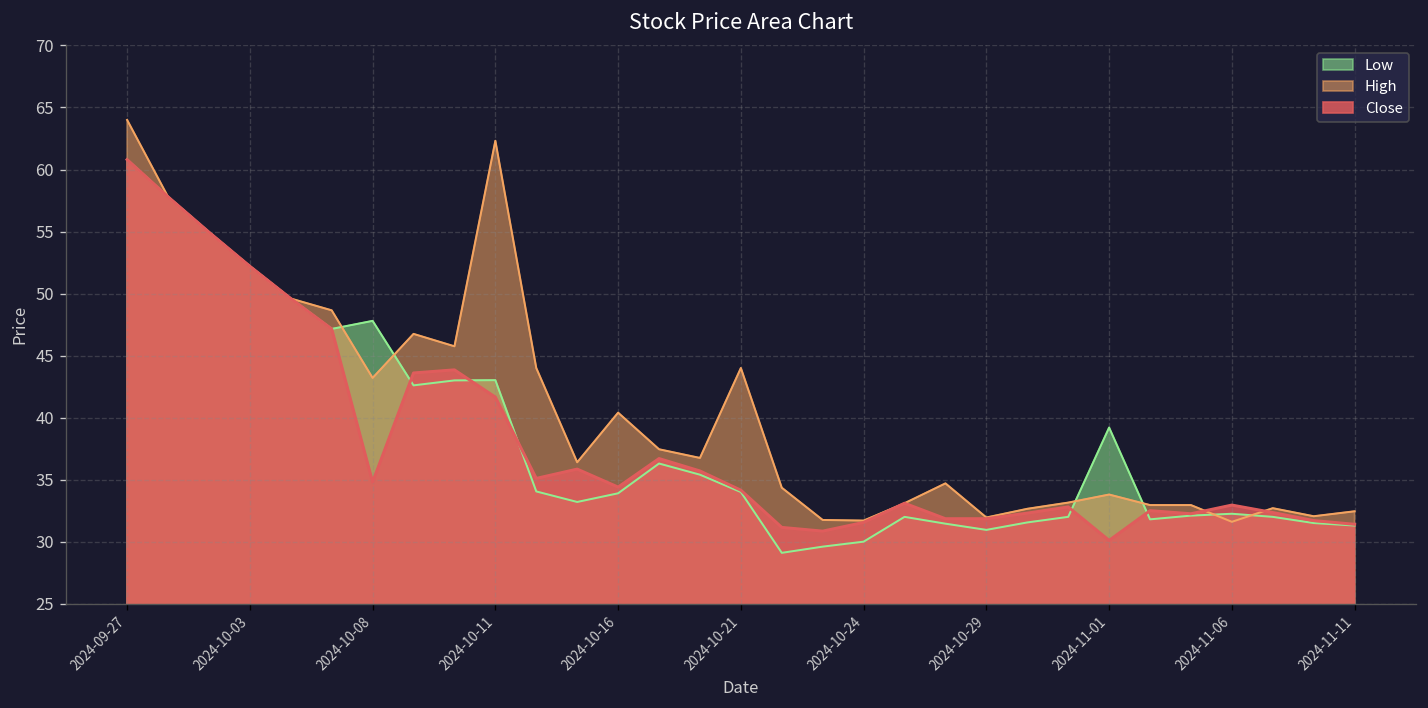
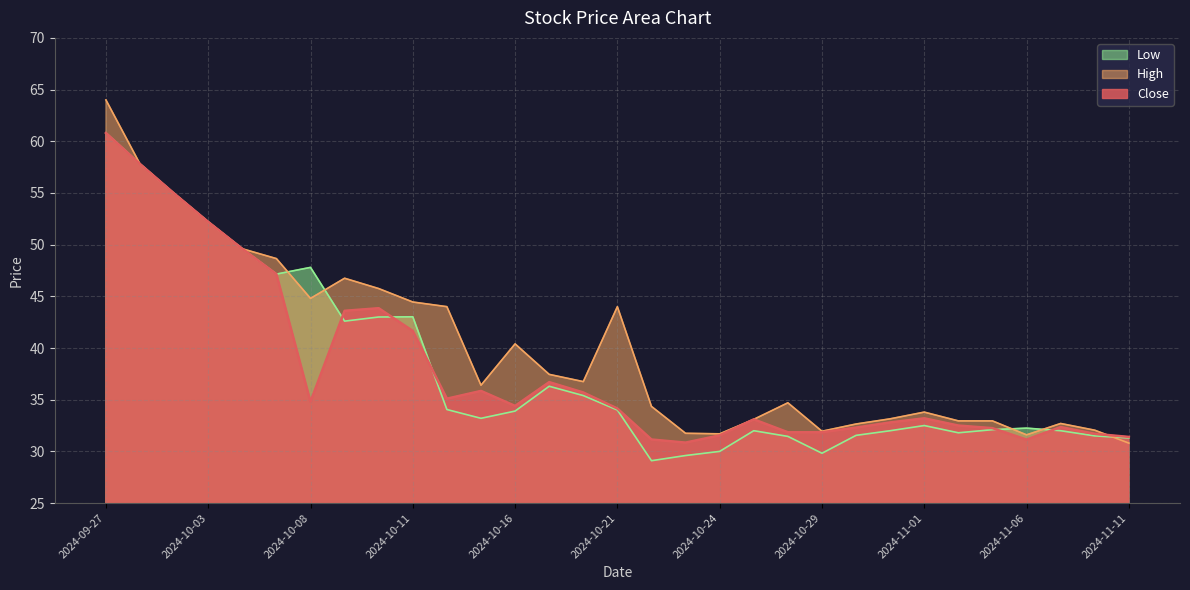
High, 2024-10-08: 43.2 -> 44.8
High, 2024-10-11: 62.3 -> 44.5
Low, 2024-10-29: 31.0 -> 29.8
Low, 2024-11-01: 39.2 -> 32.5
Close, 2024-11-01: 30.1 -> 33.2
Close, 2024-11-06: 33.0 -> 31.1
High, 2024-11-11: 32.5 -> 30.8
